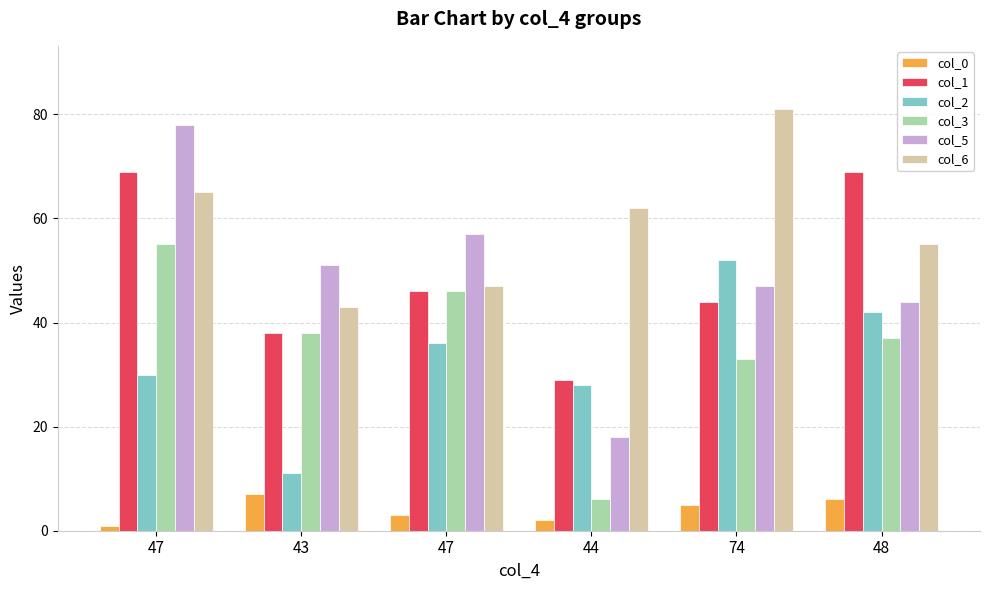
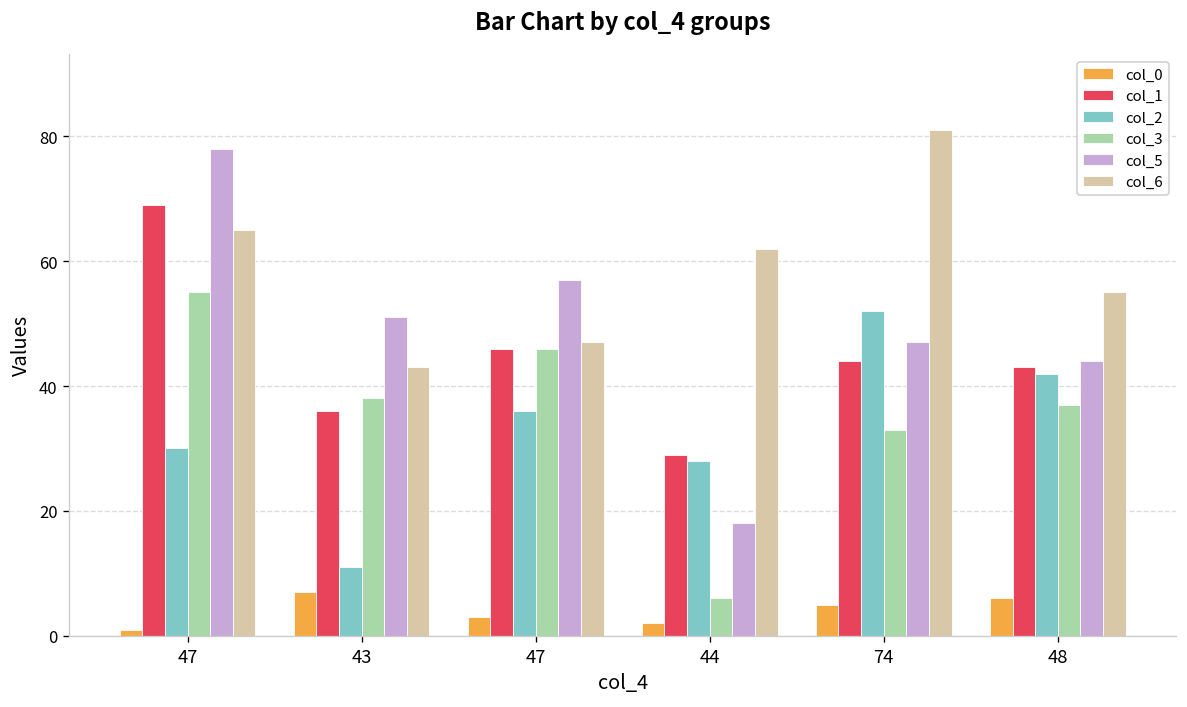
col_1, 43: 38 -> 36
col_1, 48: 69 -> 43
